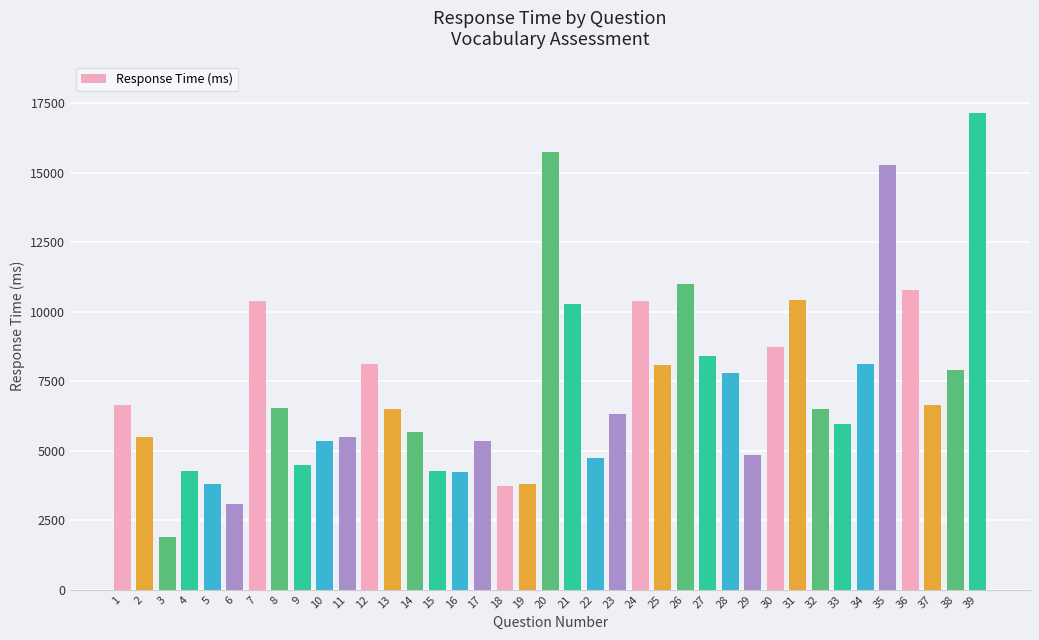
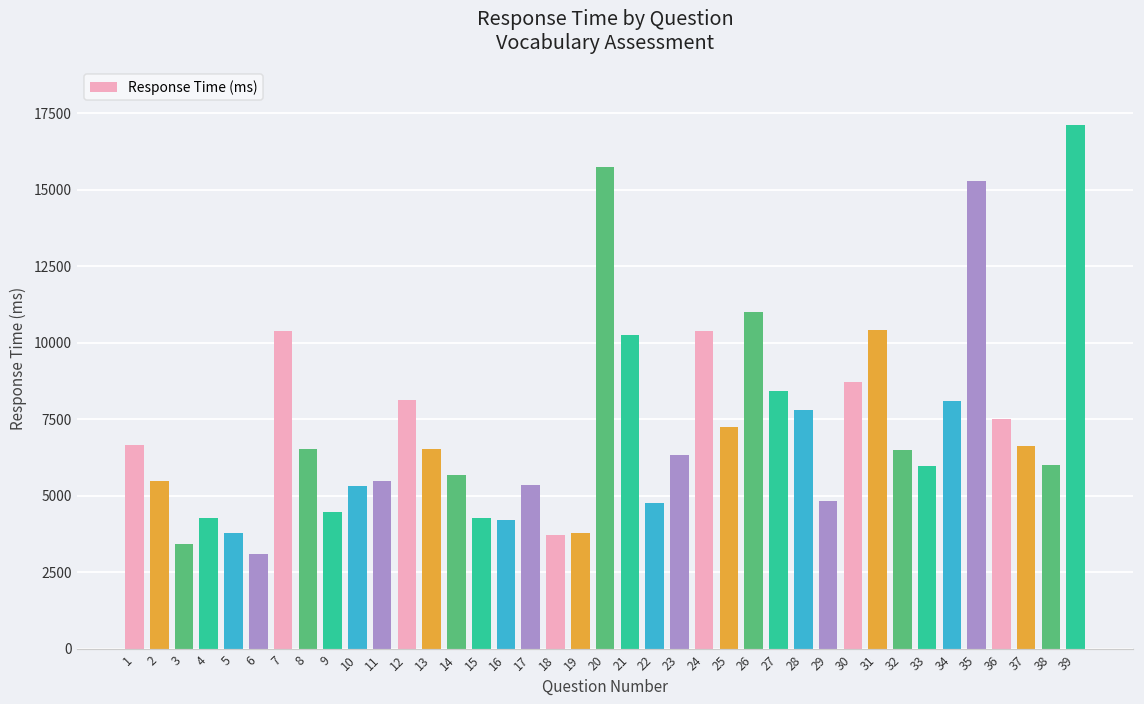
3: 1900 -> 3400
25: 8100 -> 7200
36: 10800 -> 7500
38: 7900 -> 6000
